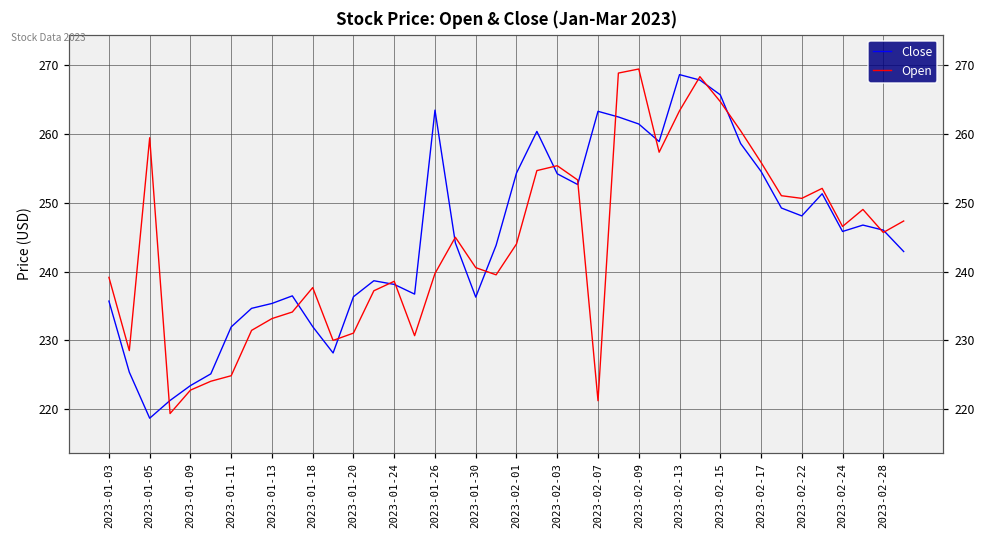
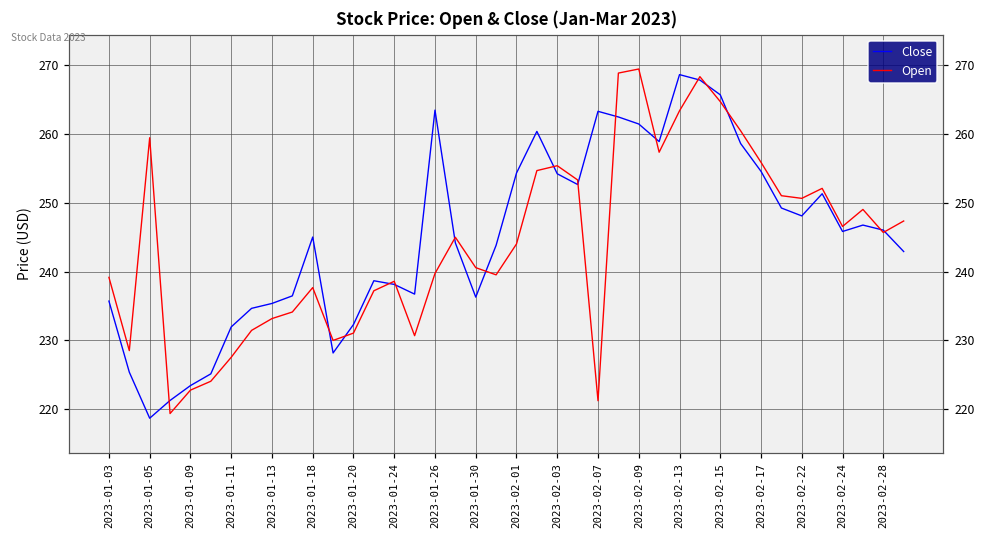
Open, 2023-01-11: 225 -> 228
Close, 2023-01-18: 232 -> 245
Close, 2023-01-20: 236 -> 232
